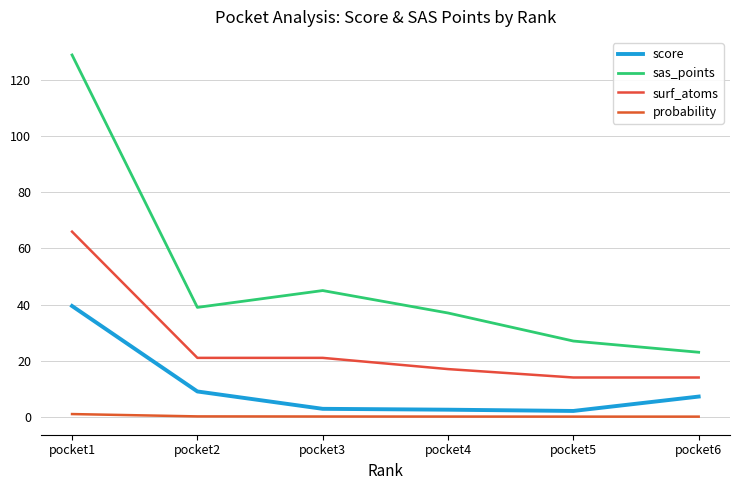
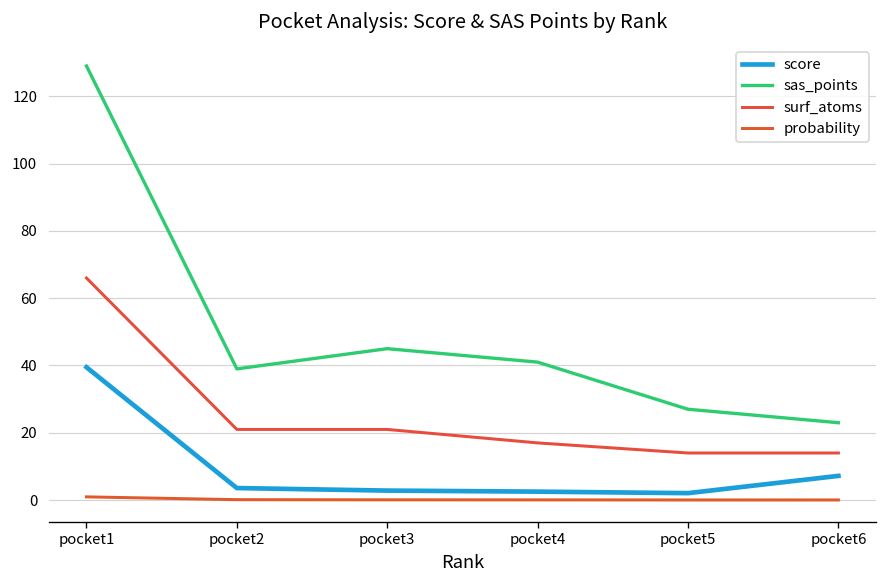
score, pocket2: 9 -> 4
sas_points, pocket4: 37 -> 41
